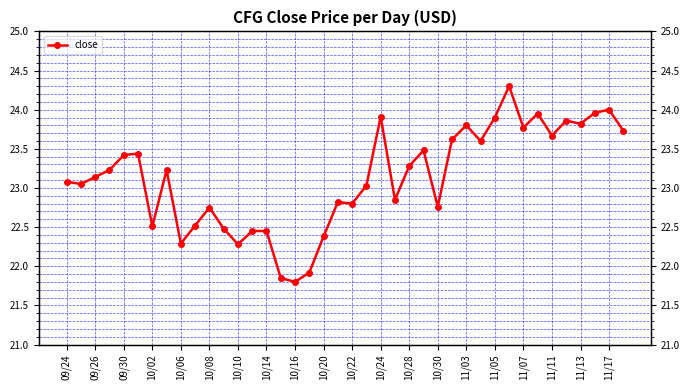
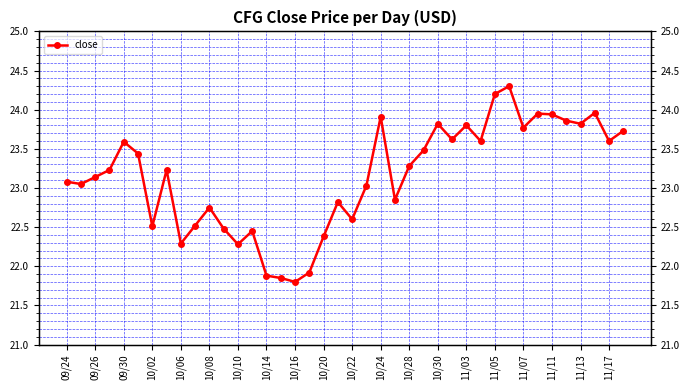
09/30: 23.4 -> 23.6
10/14: 22.5 -> 21.9
10/22: 22.8 -> 22.6
10/30: 22.8 -> 23.8
11/05: 23.9 -> 24.2
11/11: 23.7 -> 23.9
11/17: 24.0 -> 23.6
